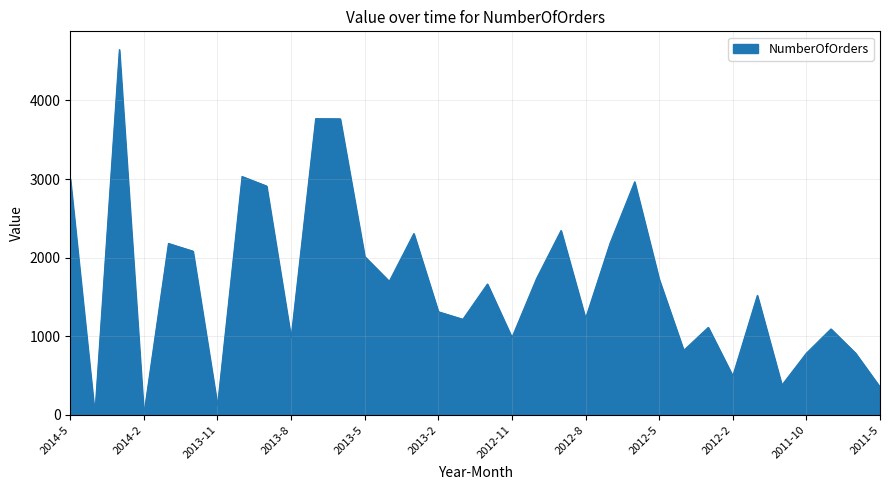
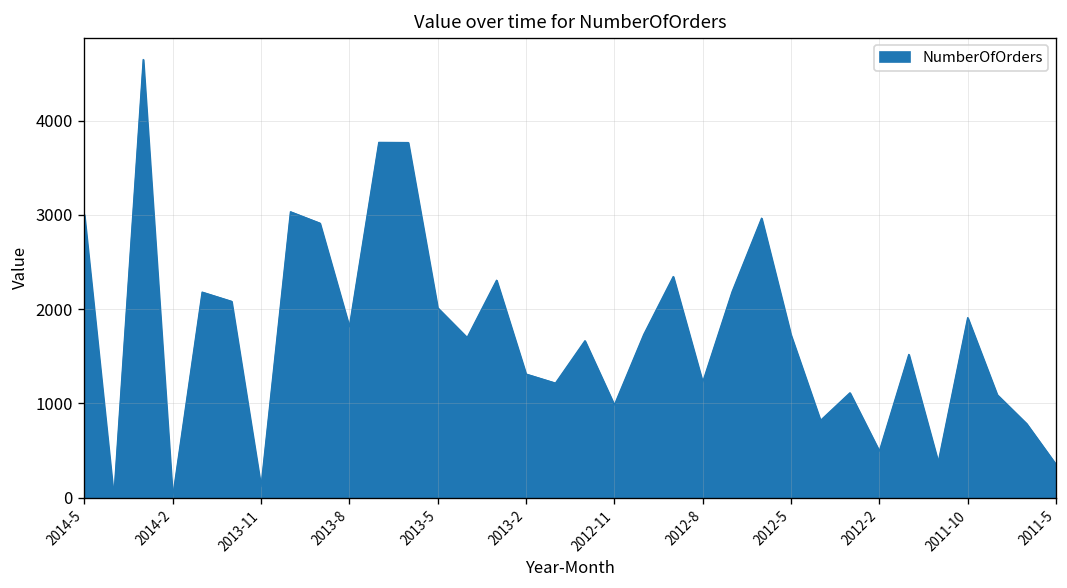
2013-8: 1000 -> 1800
2011-10: 800 -> 1900
